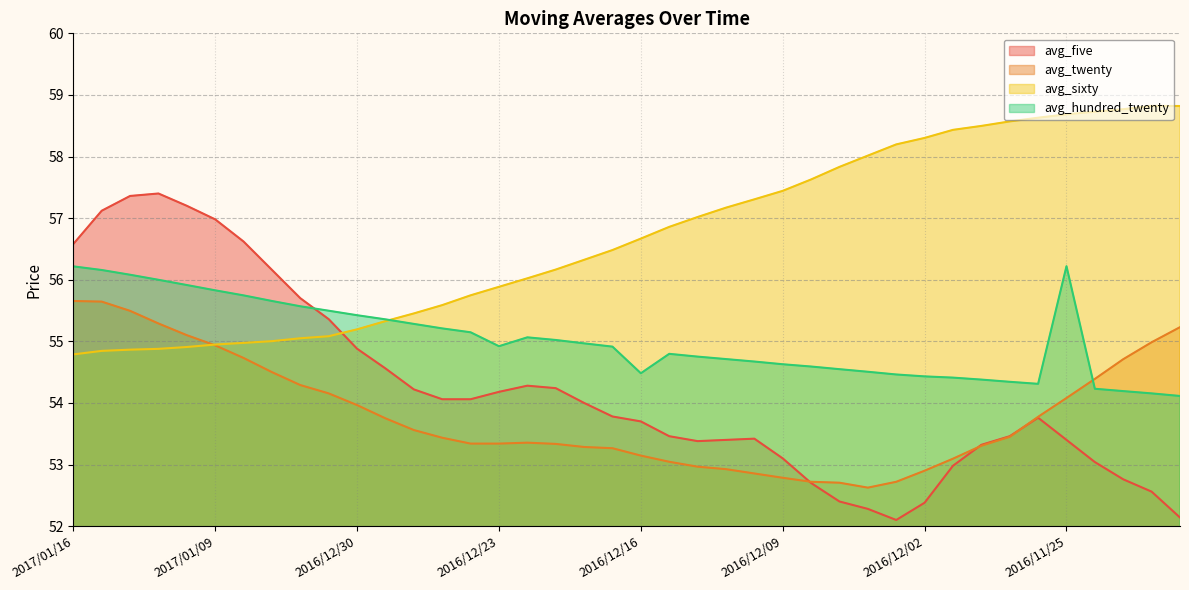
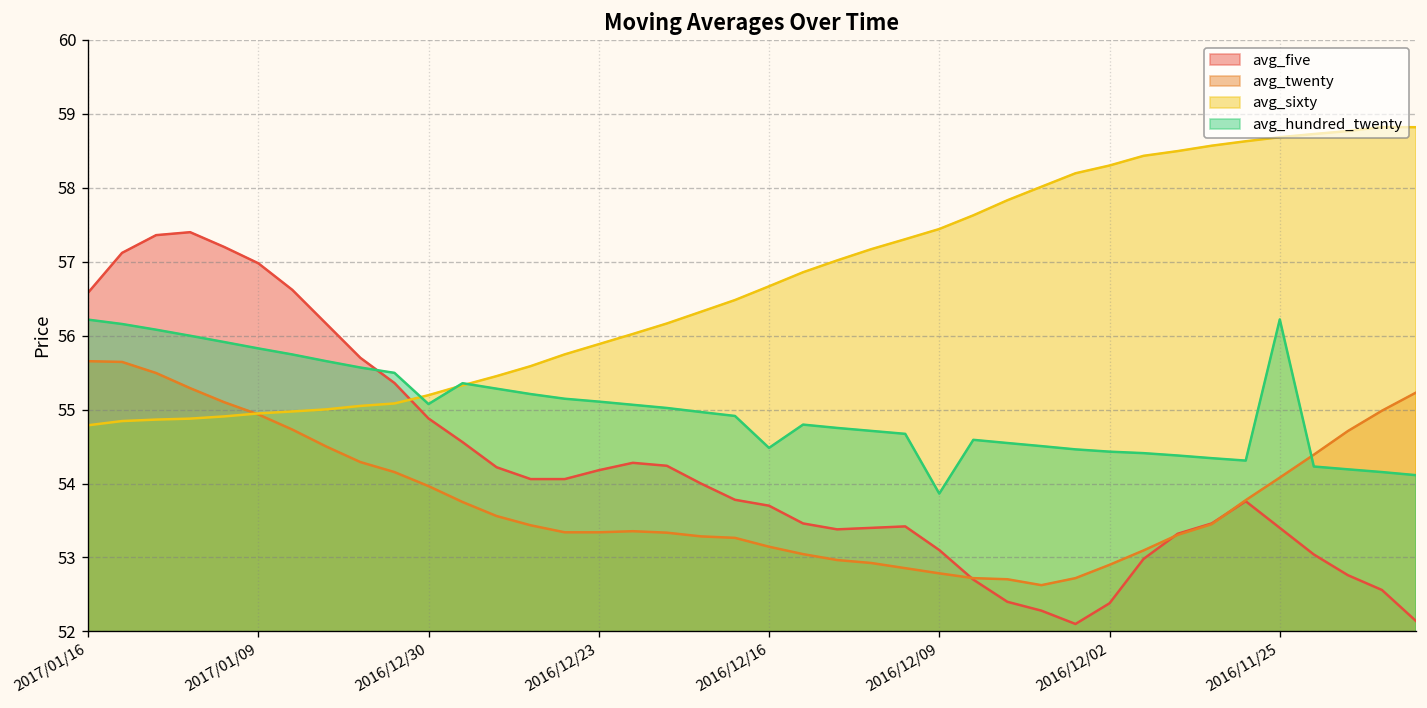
avg_hundred_twenty, 2016/12/30: 55.4 -> 55.1
avg_hundred_twenty, 2016/12/23: 54.9 -> 55.1
avg_hundred_twenty, 2016/12/09: 54.6 -> 53.9
